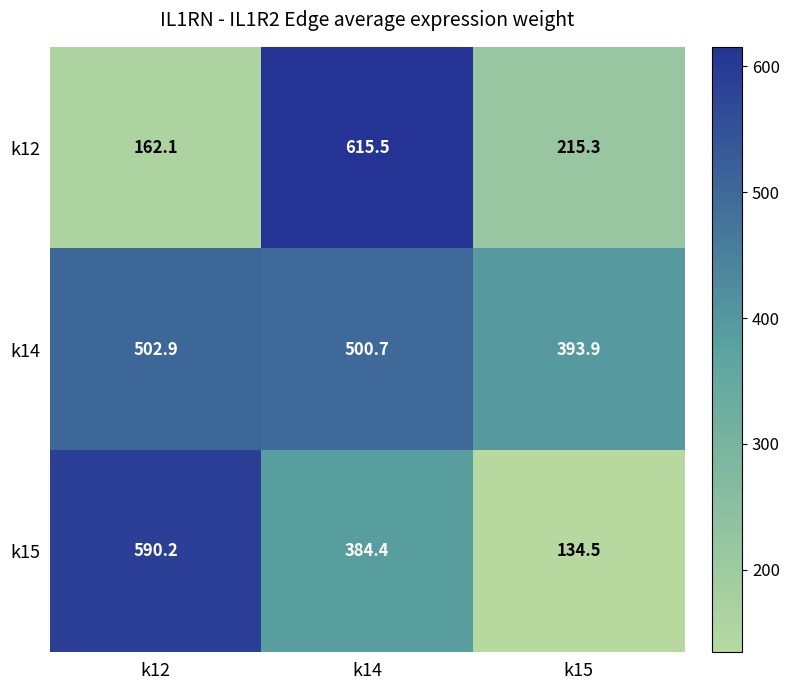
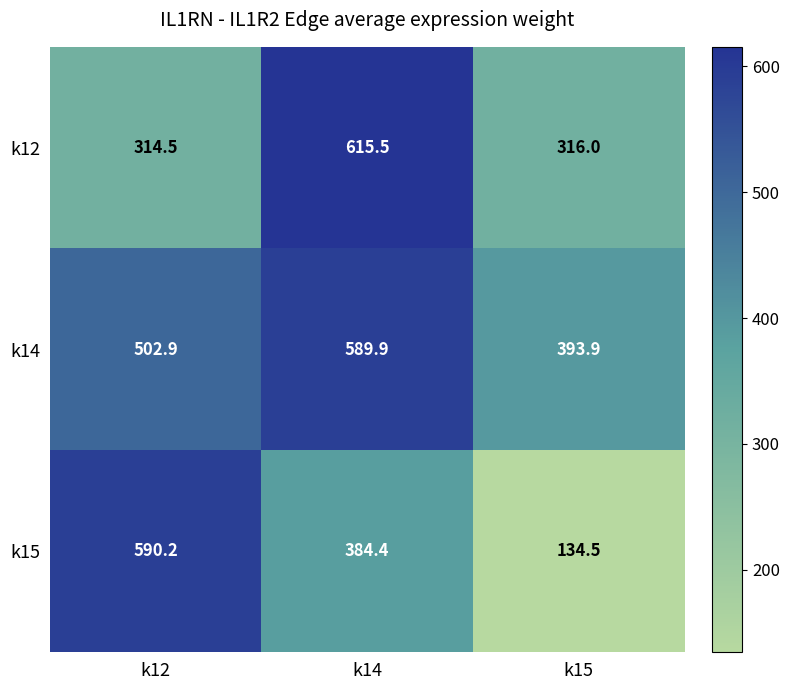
k12, k12: 162.1 -> 314.5
k12, k15: 215.3 -> 316.0
k14, k14: 500.7 -> 589.9
